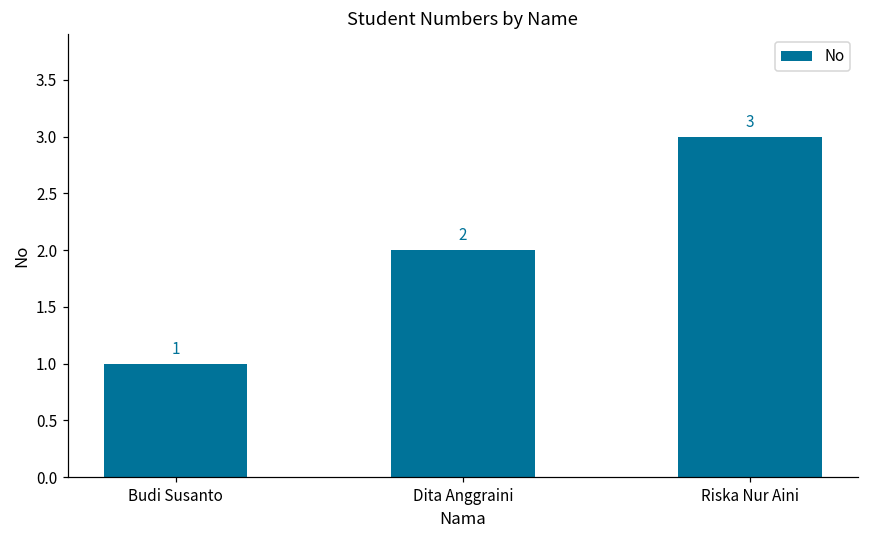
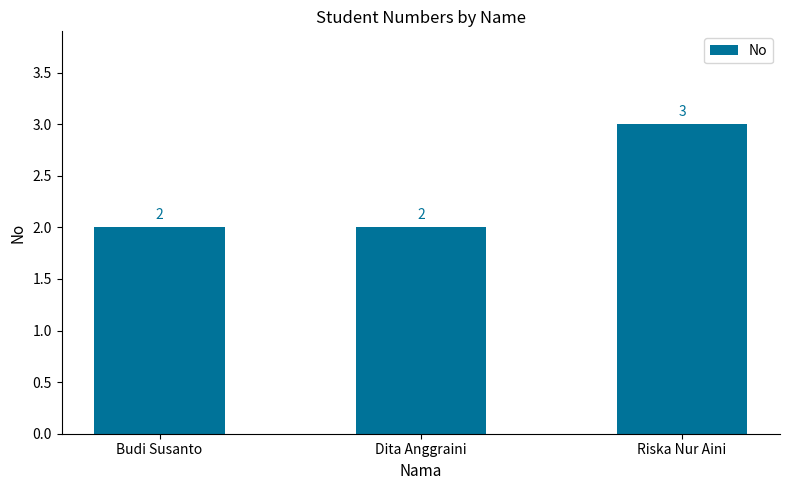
Budi Susanto: 1 -> 2
